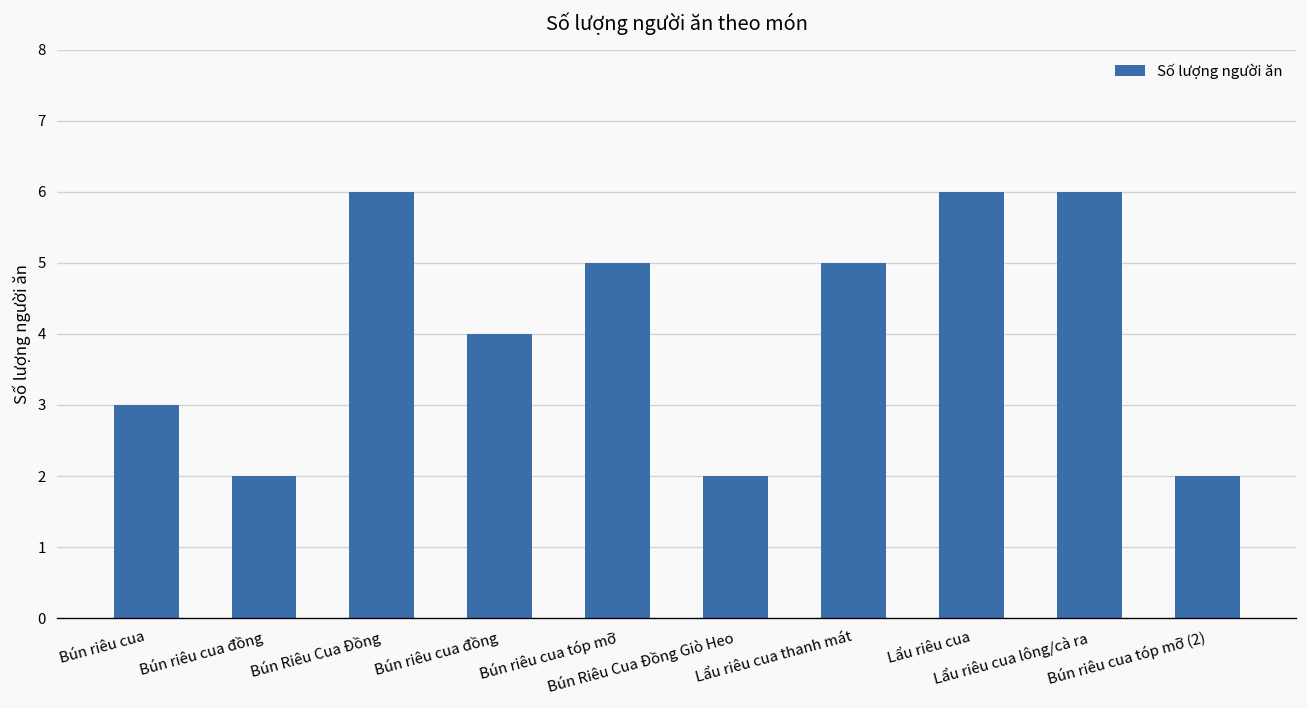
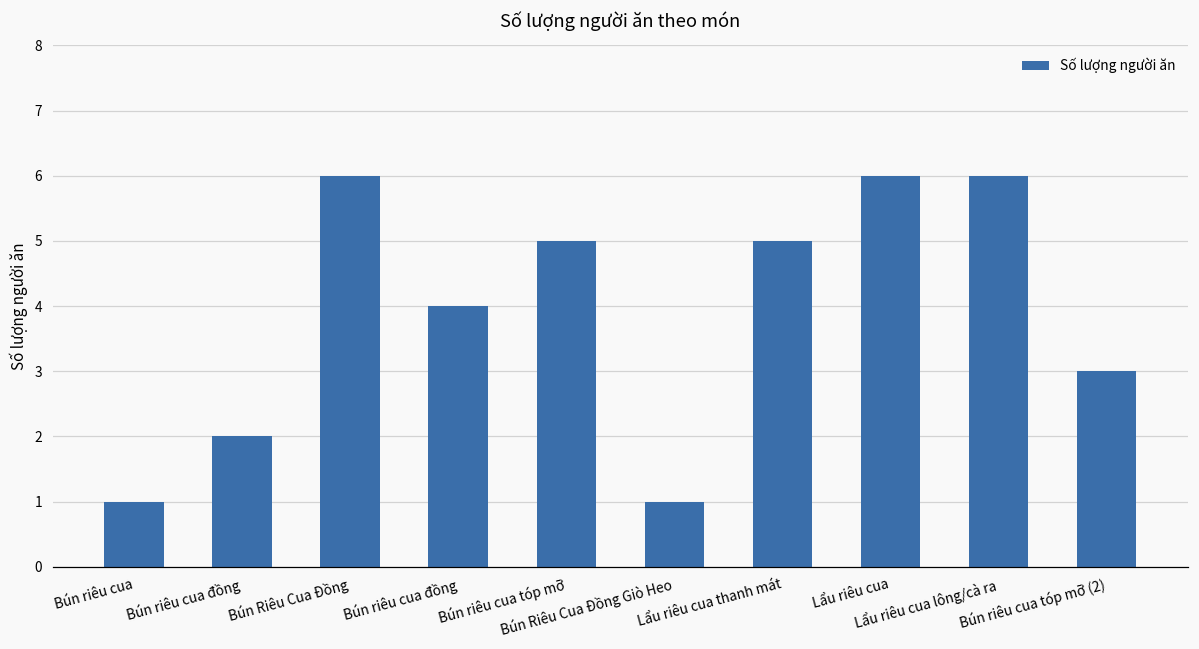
Bún riêu cua: 3 -> 1
Bún Riêu Cua Đồng Giò Heo: 2 -> 1
Bún riêu cua tóp mỡ (2): 2 -> 3
